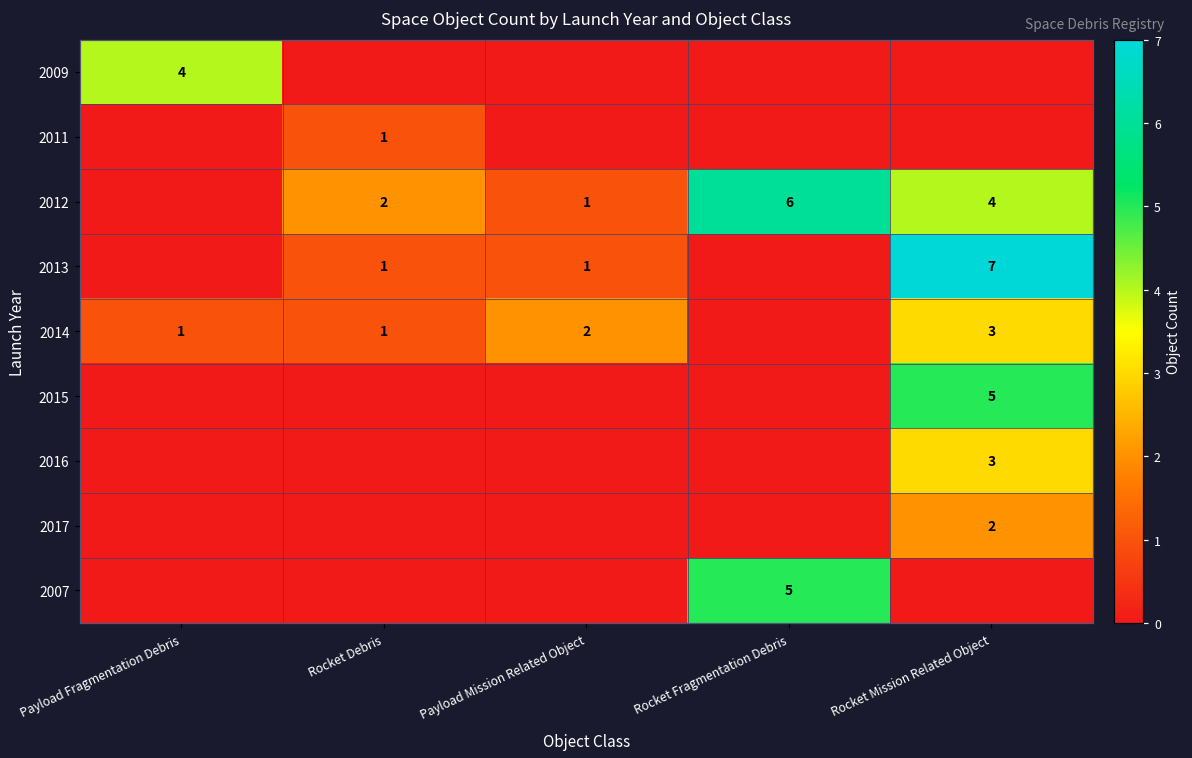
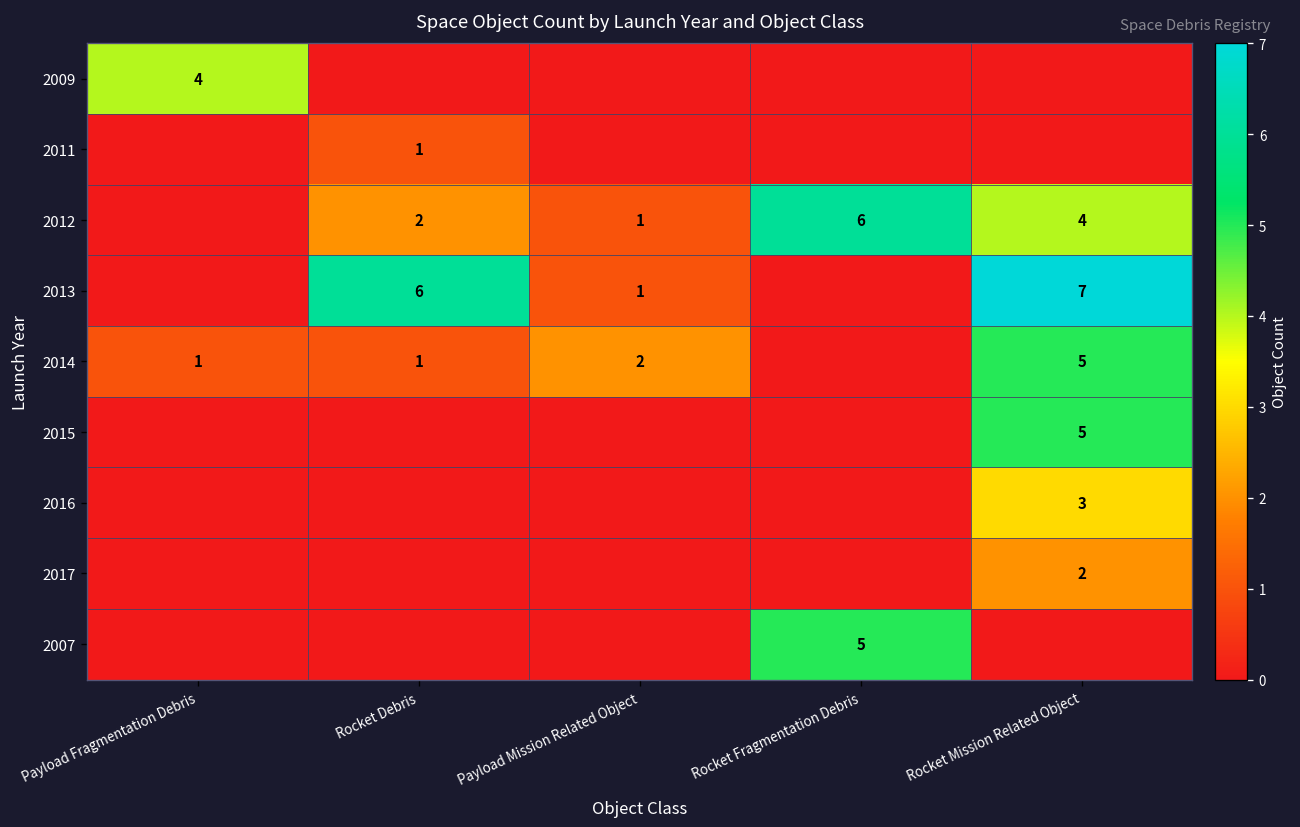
2013, Rocket Debris: 1 -> 6
2014, Rocket Mission Related Object: 3 -> 5
